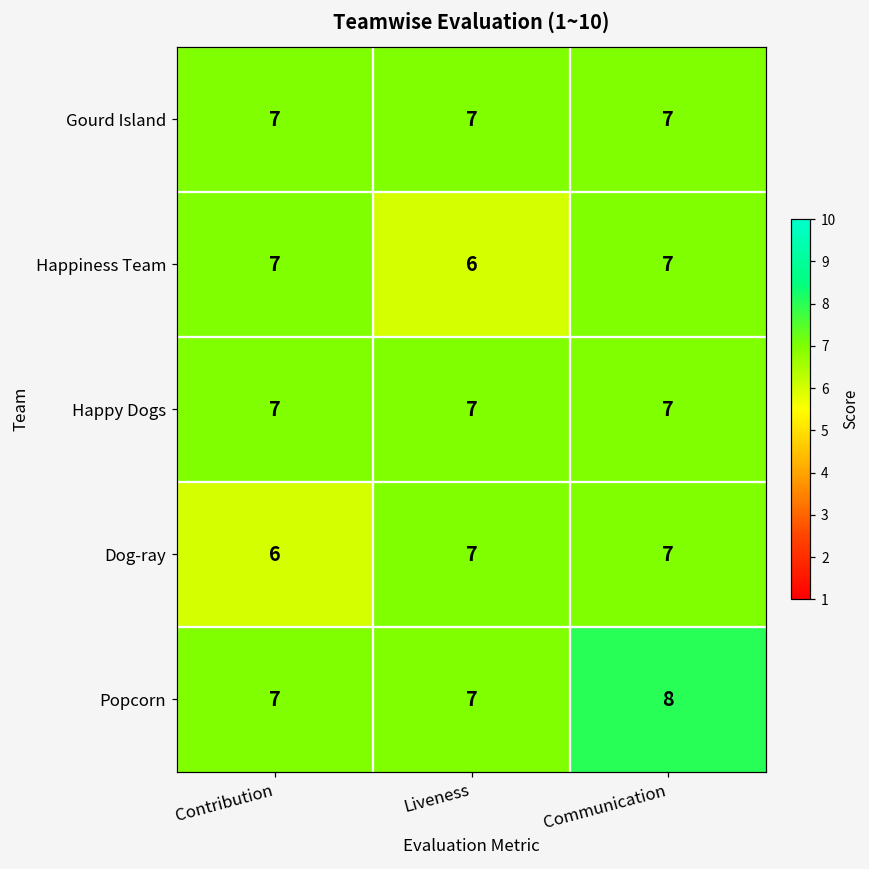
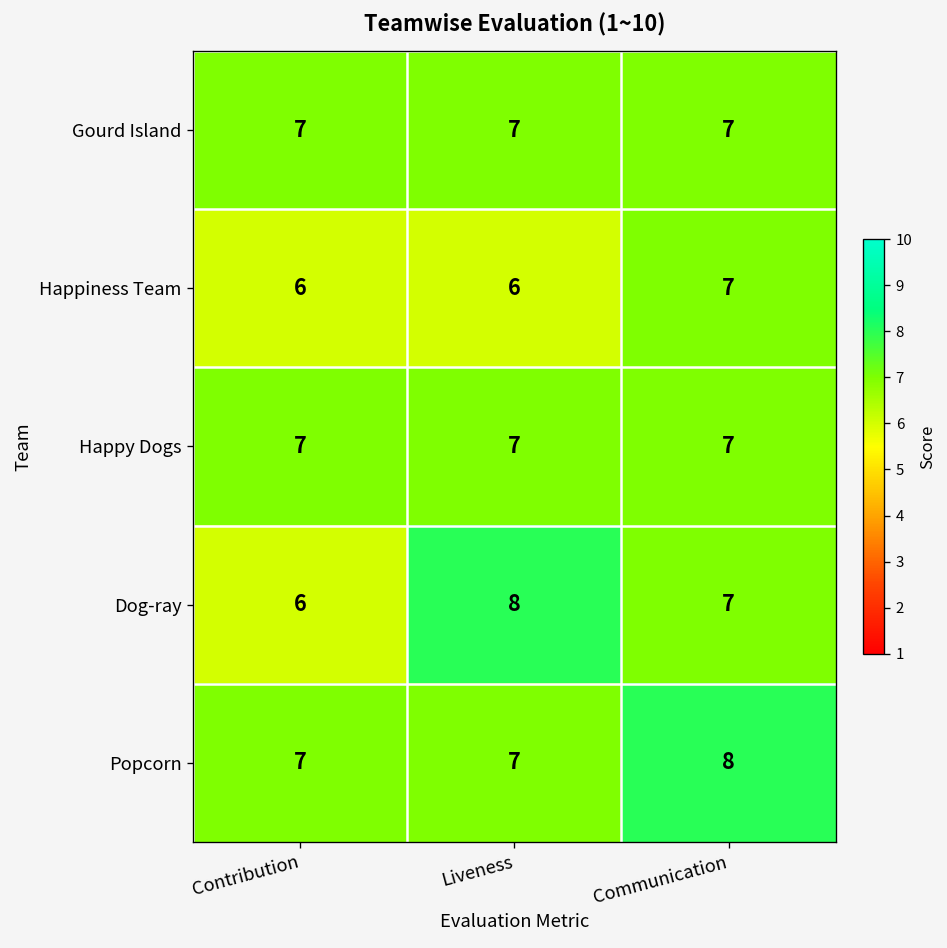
Happiness Team, Contribution: 7 -> 6
Dog-ray, Liveness: 7 -> 8
